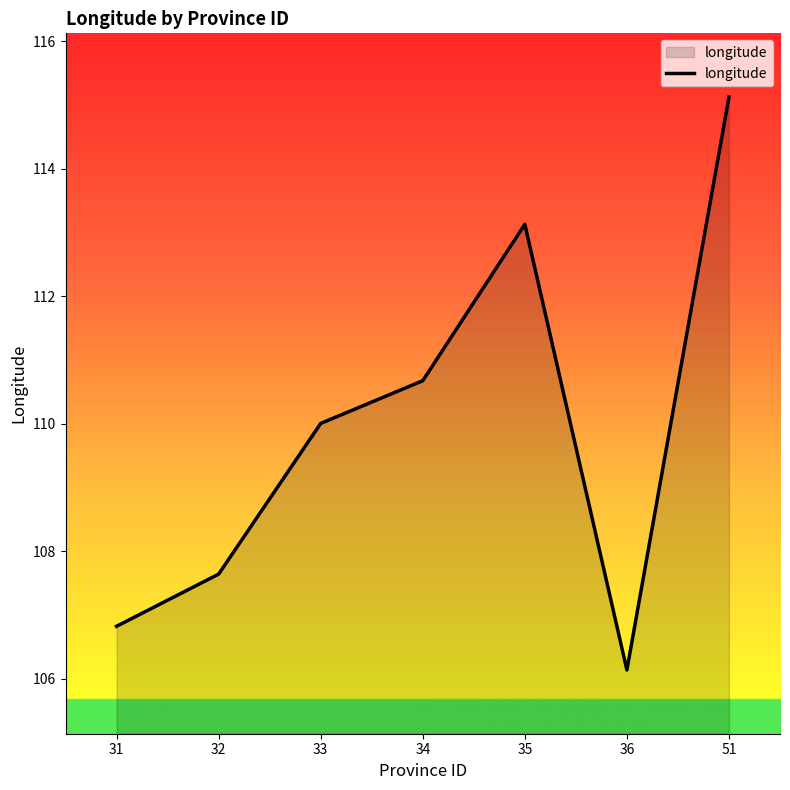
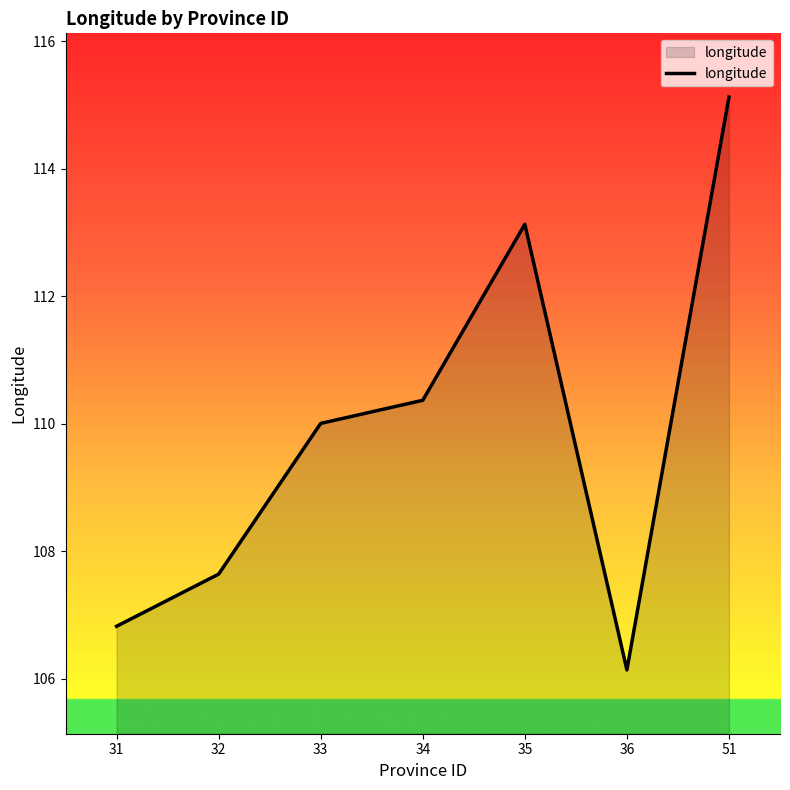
34: 110.7 -> 110.4
